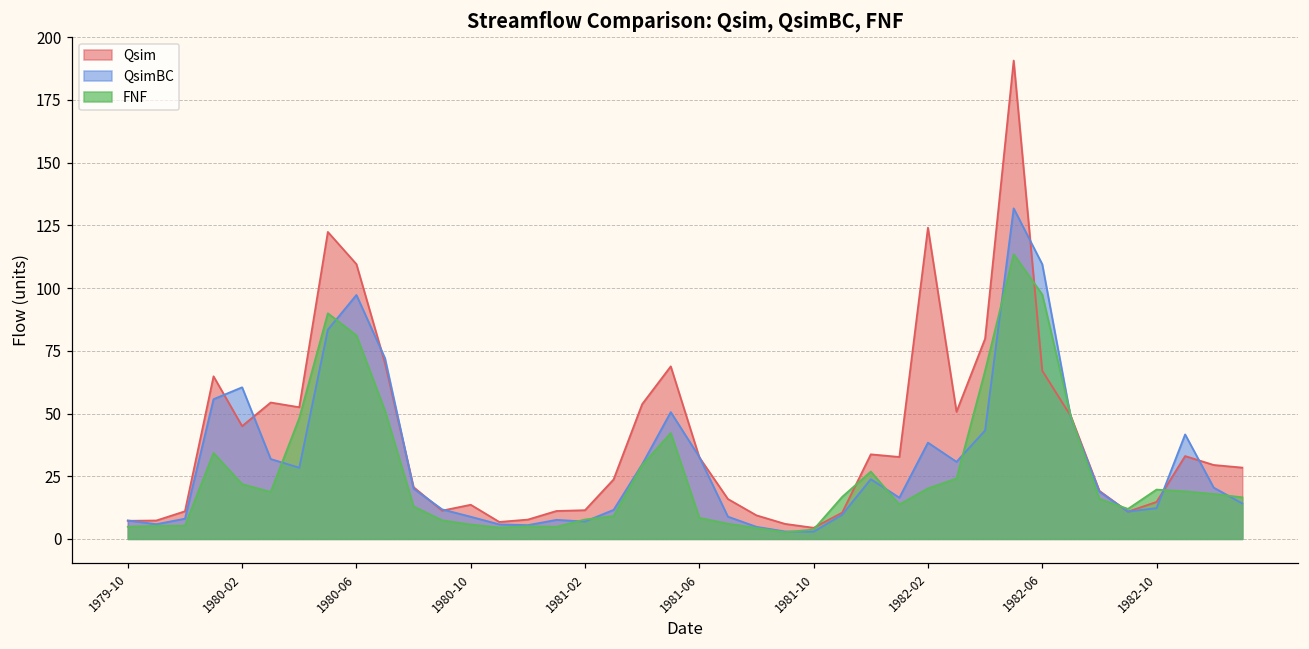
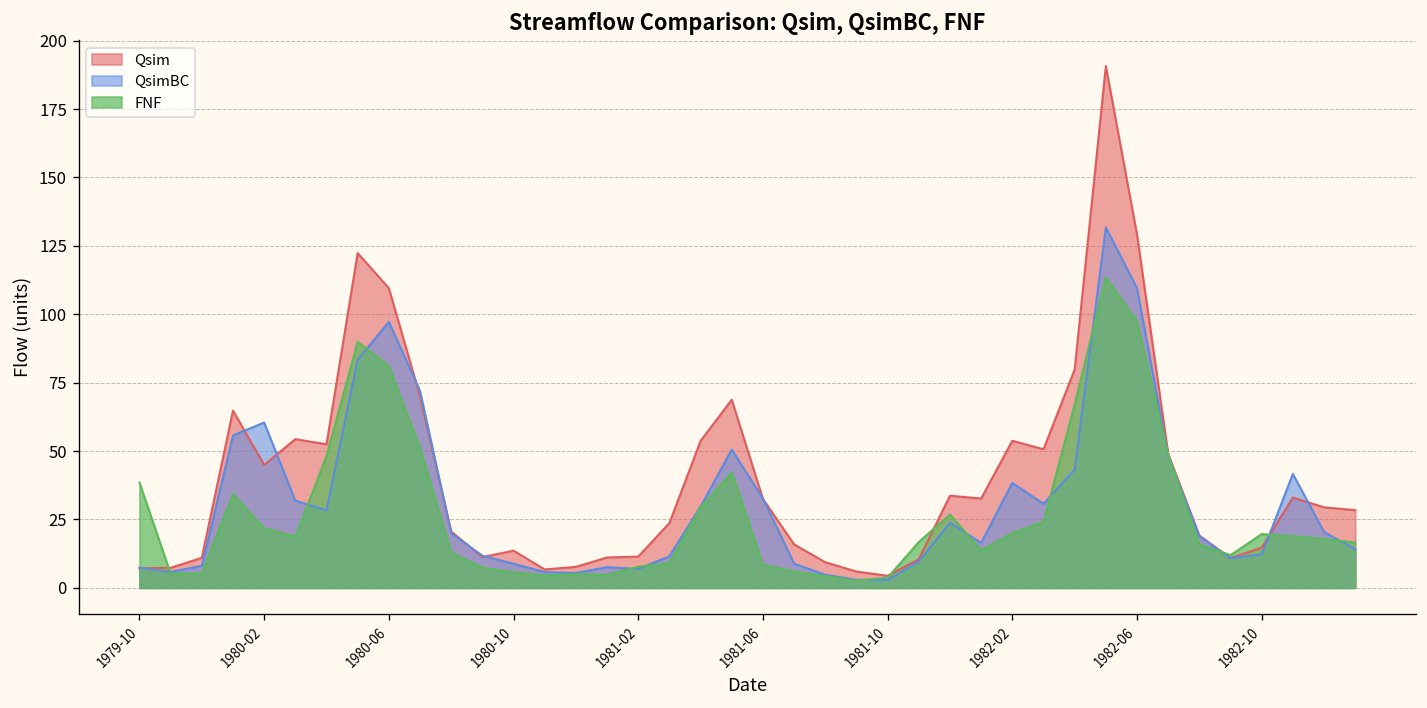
FNF, 1979-10: 5 -> 39
Qsim, 1982-02: 124 -> 54
Qsim, 1982-06: 67 -> 129
